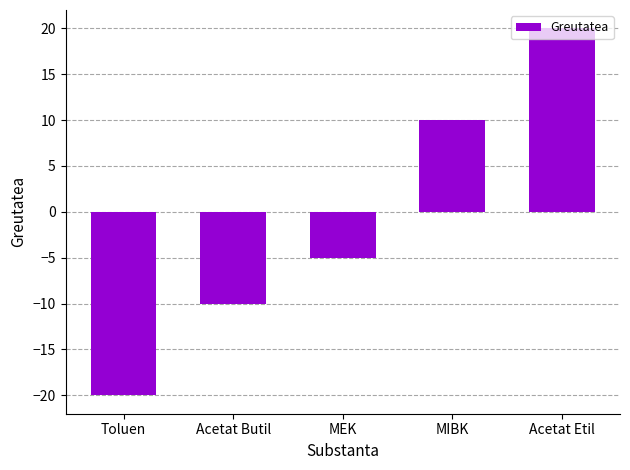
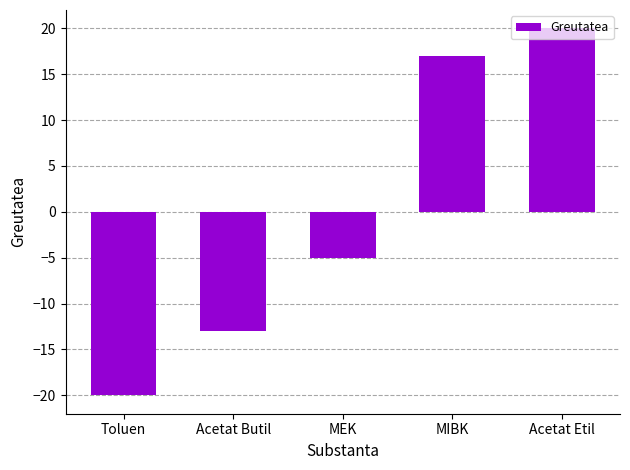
Acetat Butil: -10 -> -13
MIBK: 10 -> 17
